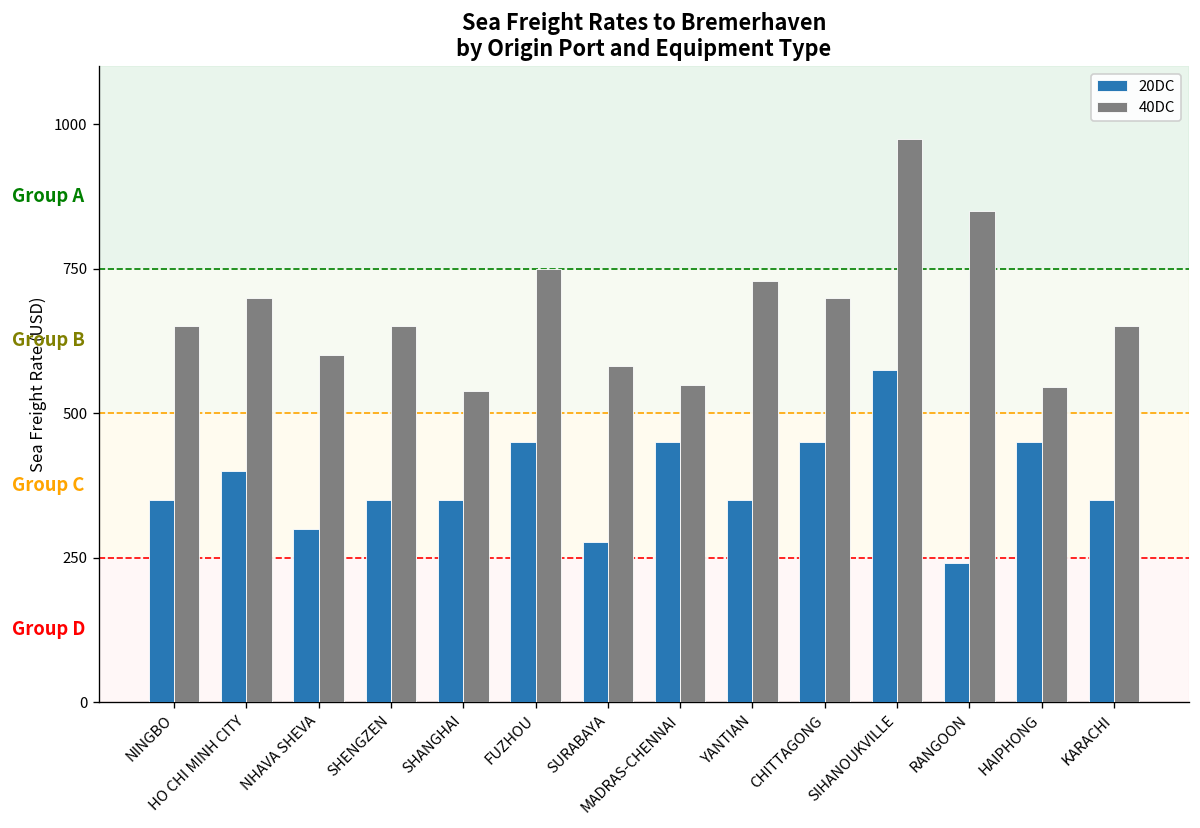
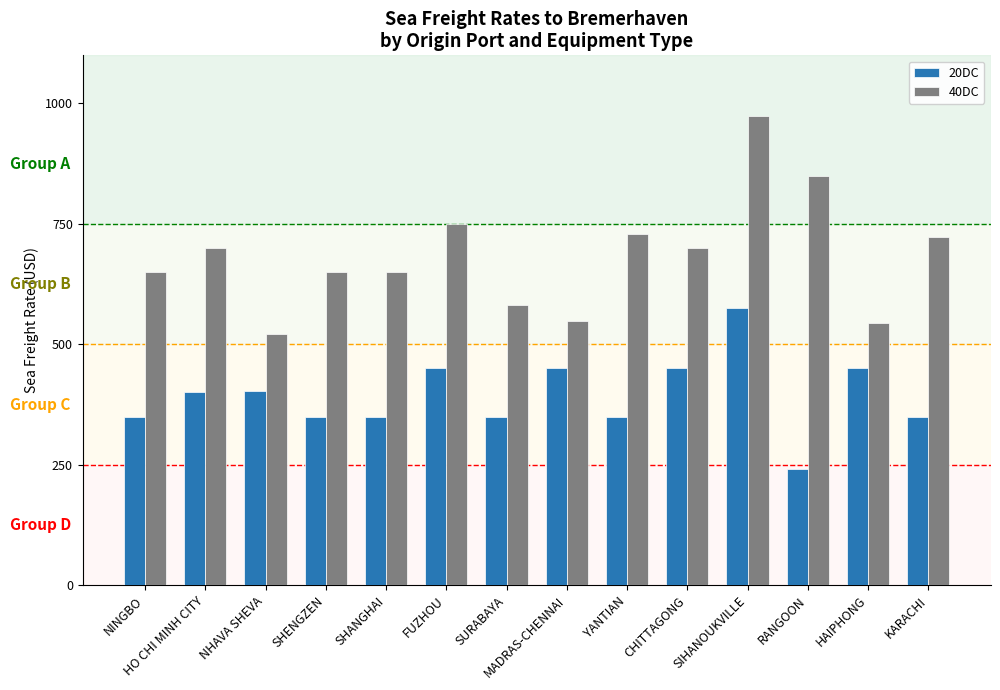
20DC, NHAVA SHEVA: 300 -> 400
40DC, NHAVA SHEVA: 600 -> 520
40DC, SHANGHAI: 540 -> 650
20DC, SURABAYA: 280 -> 350
40DC, KARACHI: 650 -> 720
